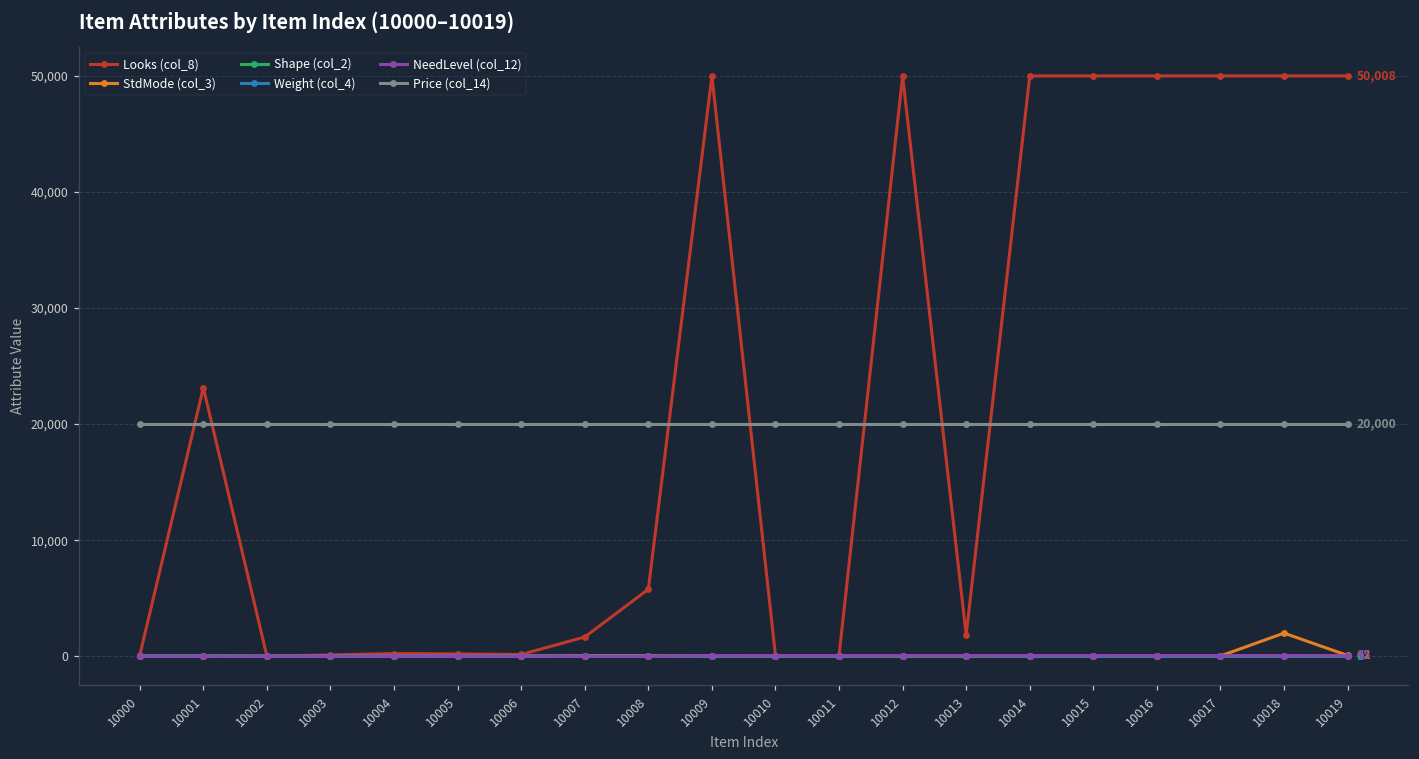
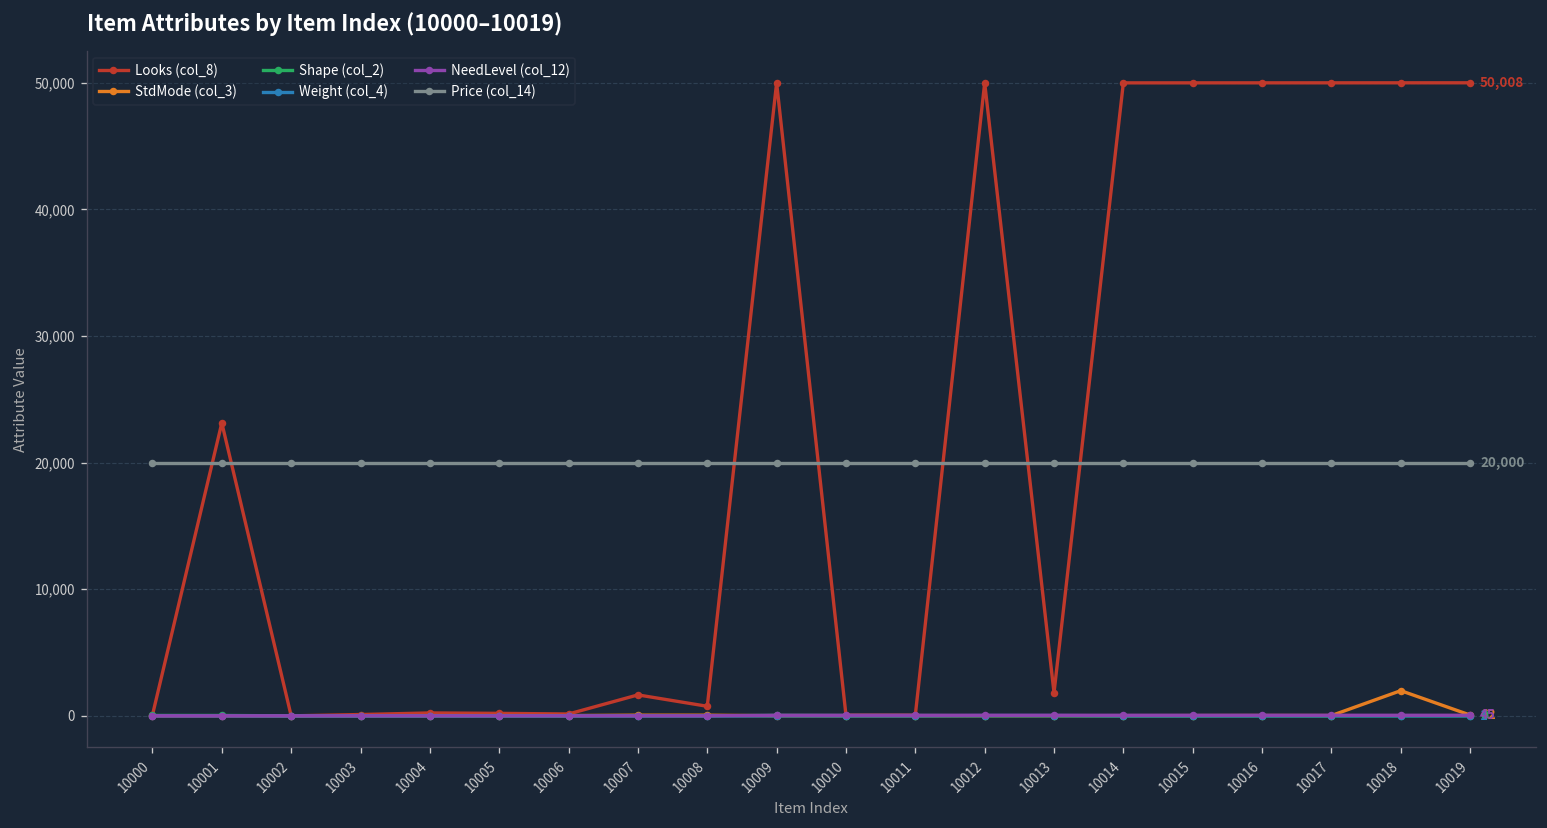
Looks (col_8), 10008: 5,800 -> 800
